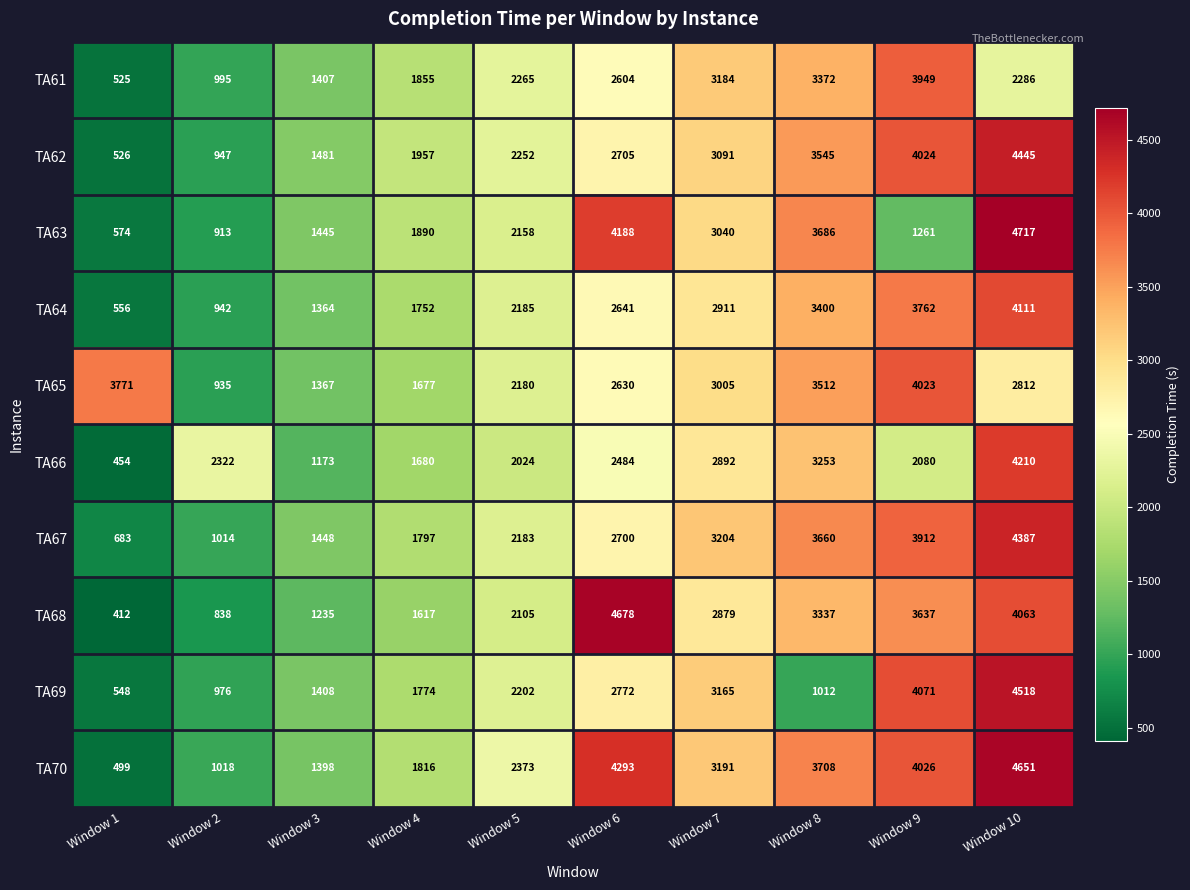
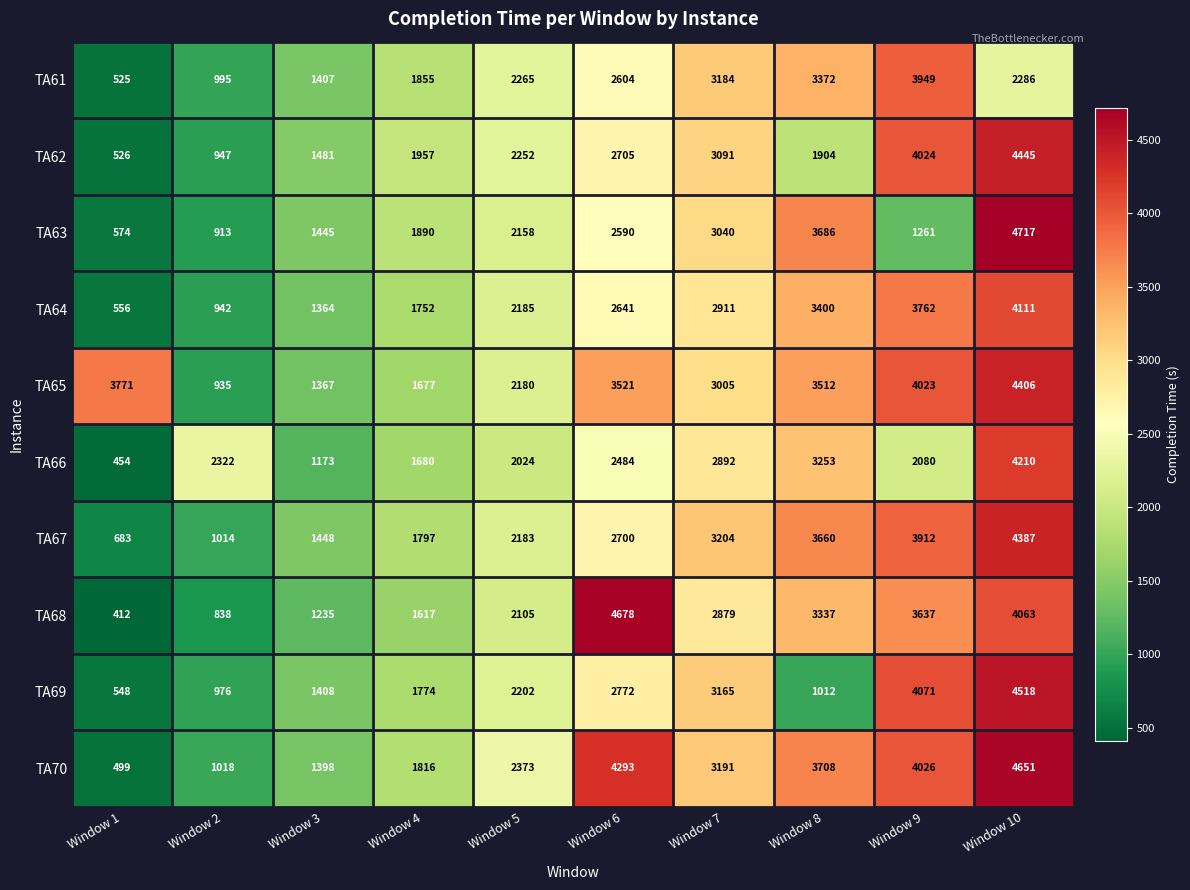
TA62, Window 8: 3545 -> 1904
TA63, Window 6: 4188 -> 2590
TA65, Window 6: 2630 -> 3521
TA65, Window 10: 2812 -> 4406
